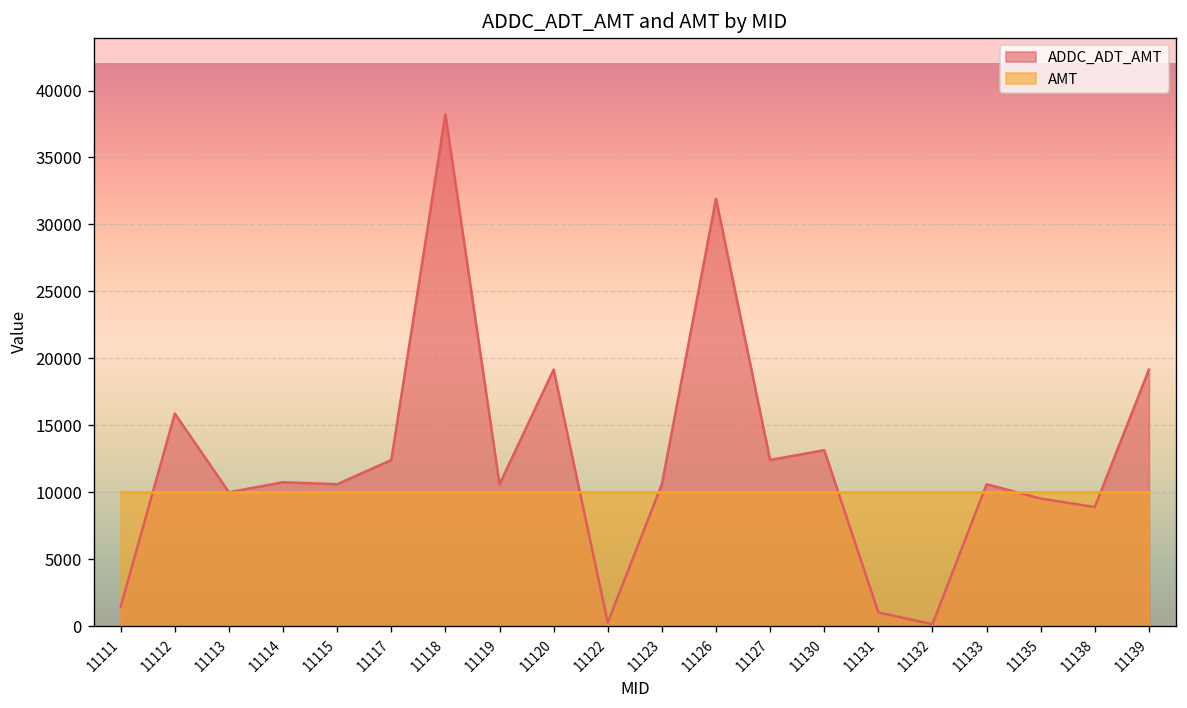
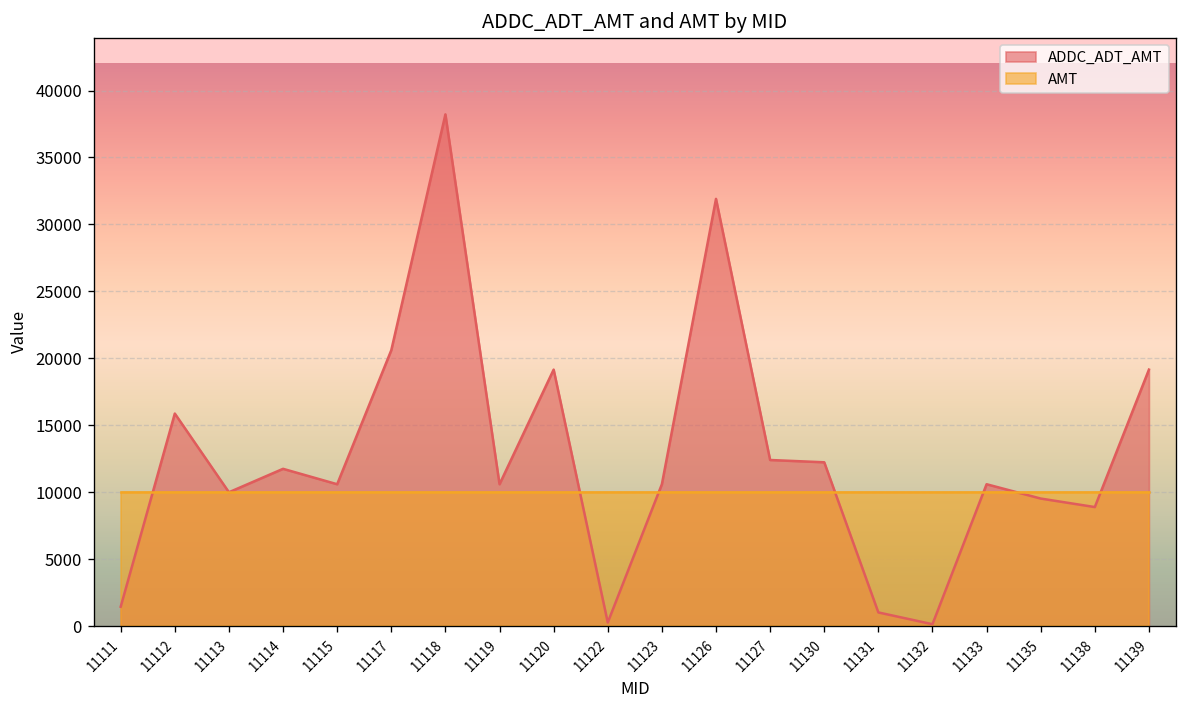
ADDC_ADT_AMT, 11114: 10800 -> 11800
ADDC_ADT_AMT, 11117: 12400 -> 20600
ADDC_ADT_AMT, 11130: 13100 -> 12200
